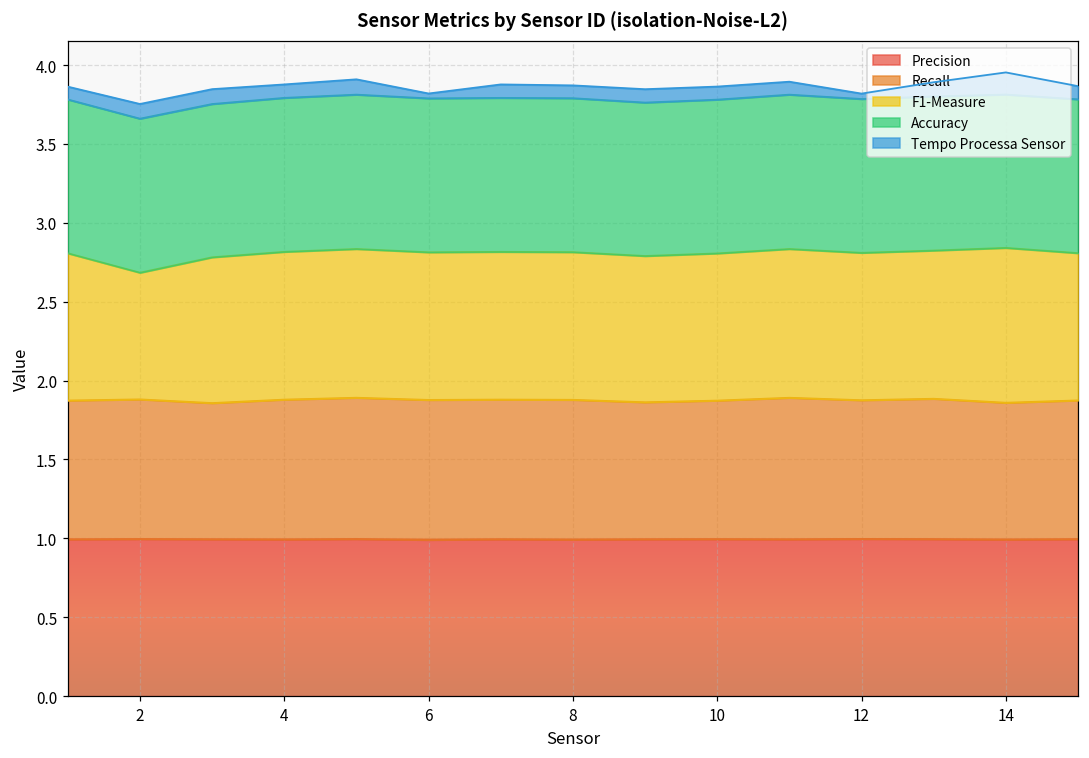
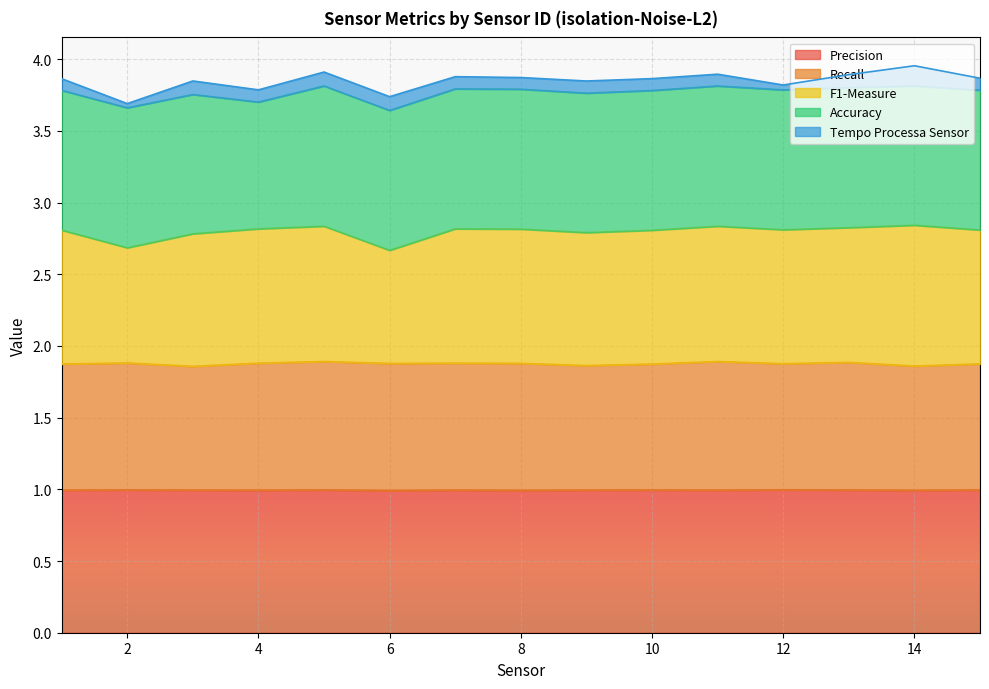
Tempo Processa Sensor, 2: 0.09 -> 0.03
Accuracy, 4: 0.98 -> 0.88
F1-Measure, 6: 0.94 -> 0.79
Tempo Processa Sensor, 6: 0.03 -> 0.10
